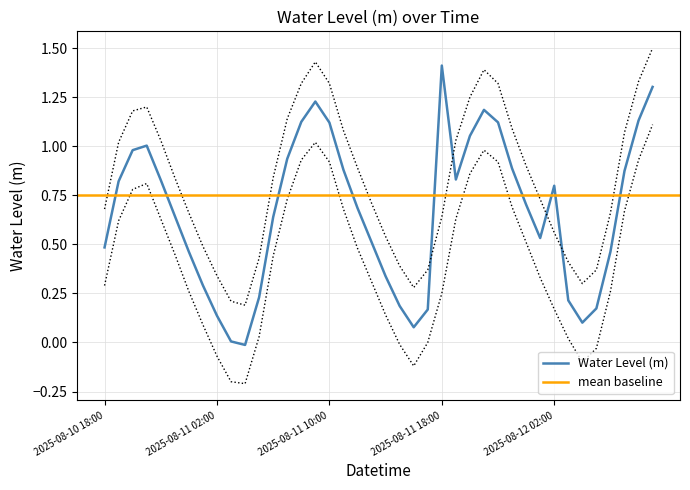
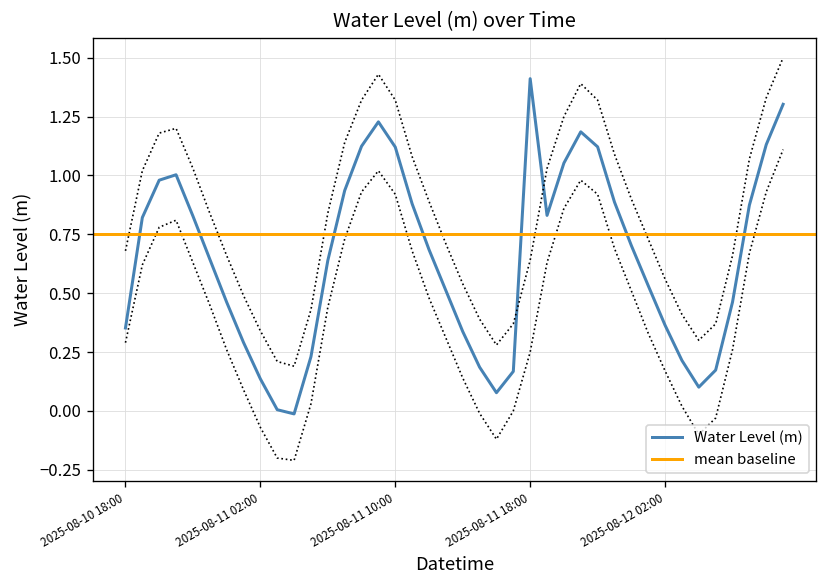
Water Level (m), 2025-08-10 18:00: 0.48 -> 0.35
Water Level (m), 2025-08-12 02:00: 0.80 -> 0.36
